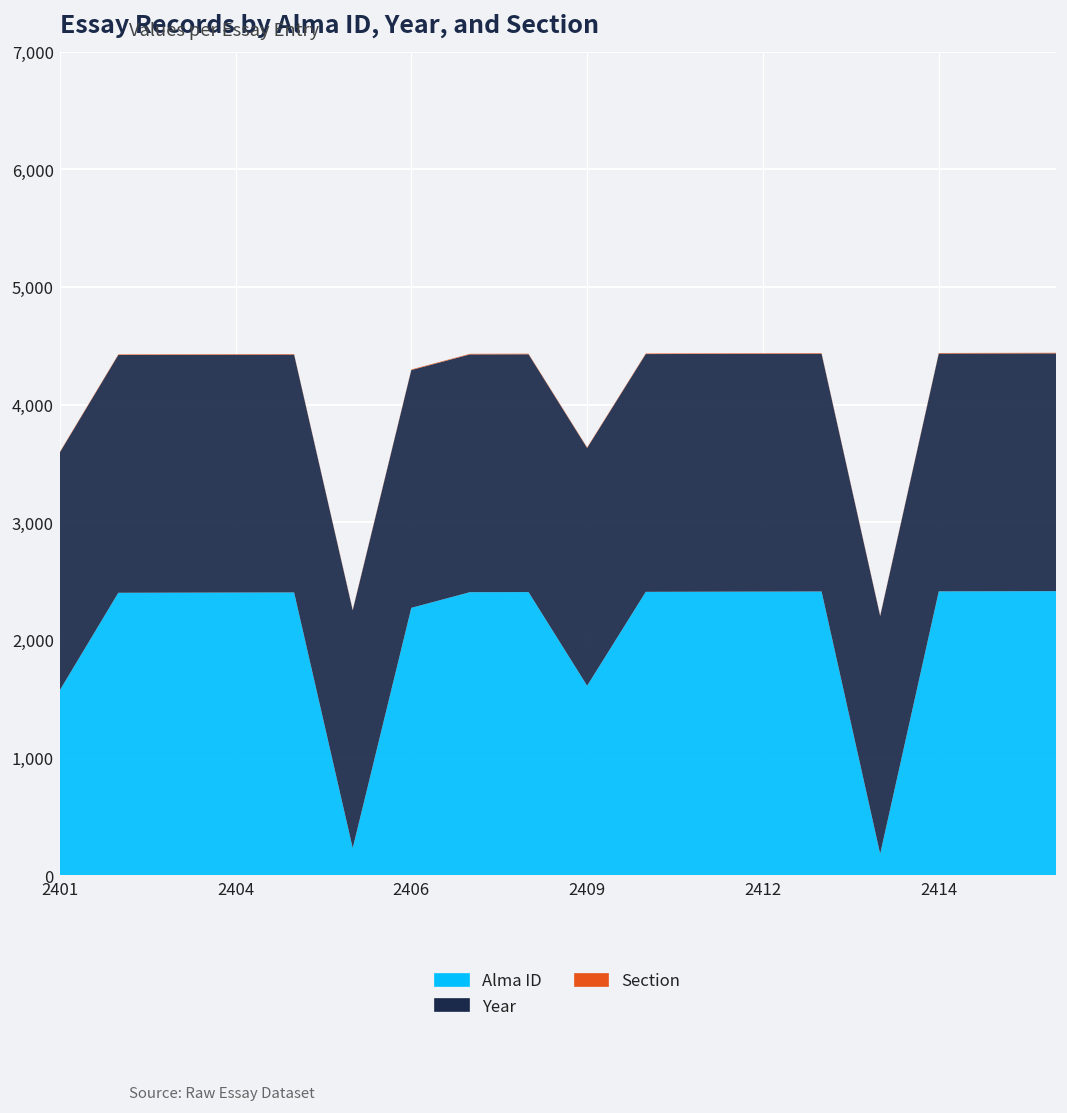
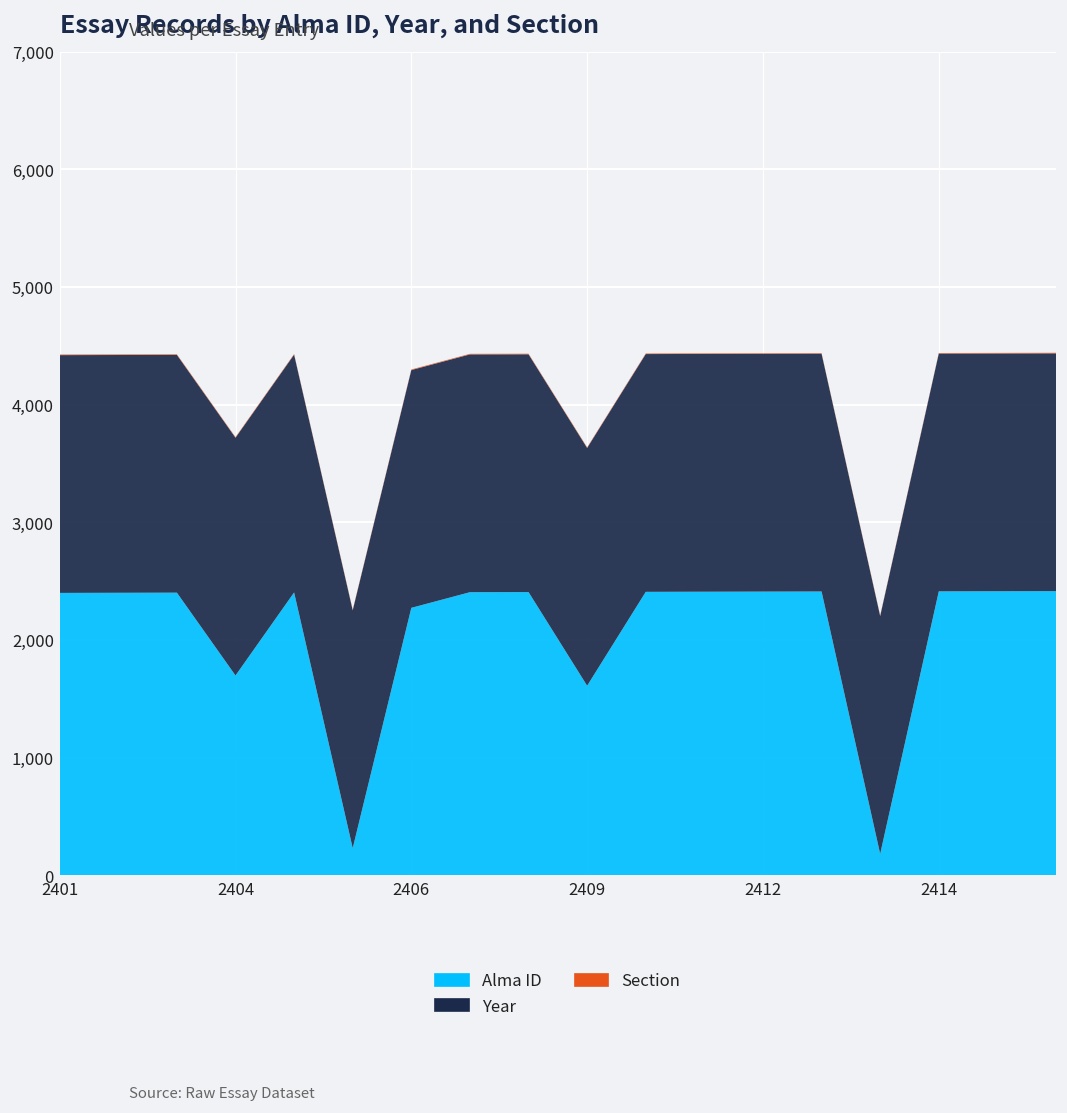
Alma ID, 2401: 1,600 -> 2,400
Alma ID, 2404: 2,400 -> 1,700
